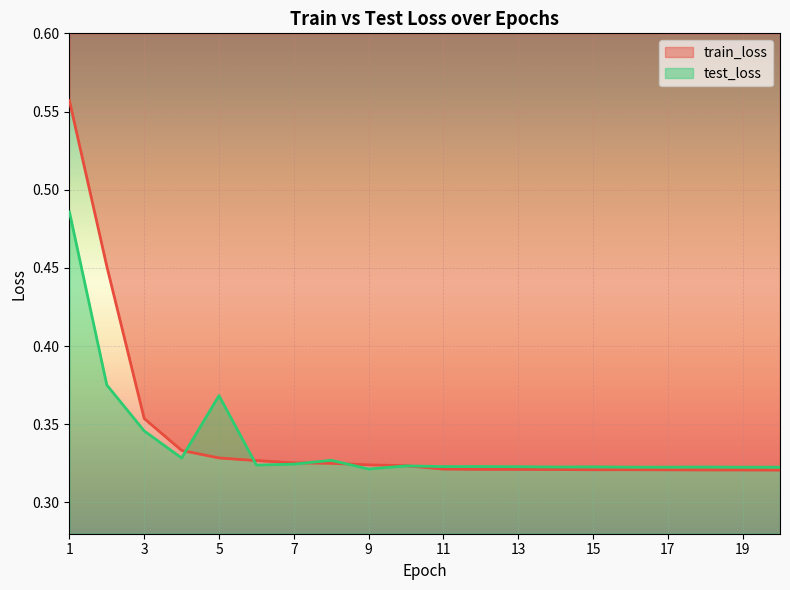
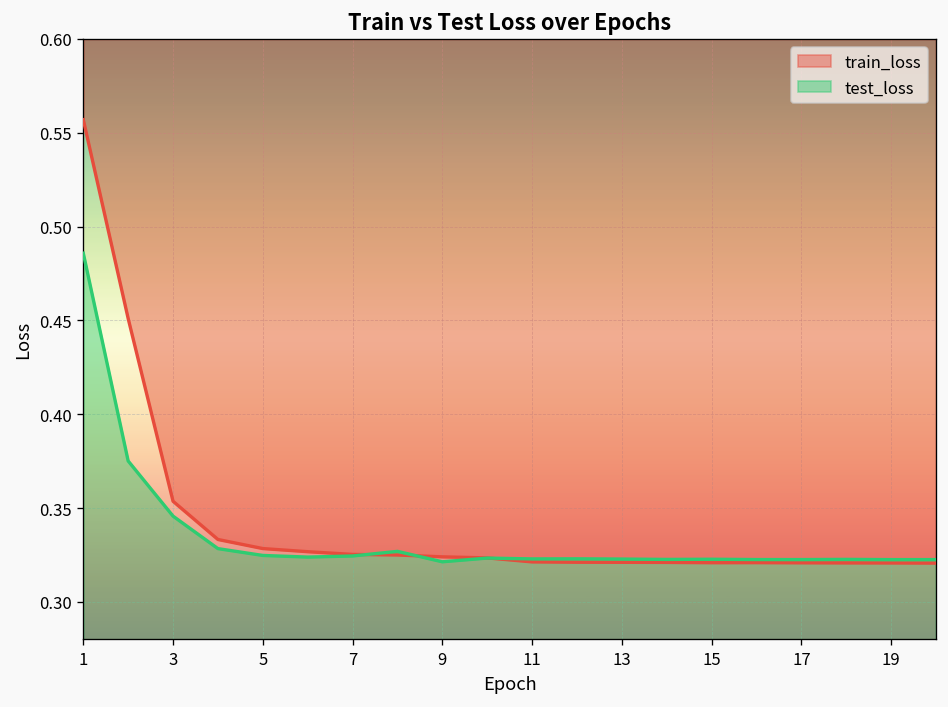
test_loss, 5: 0.368 -> 0.325
